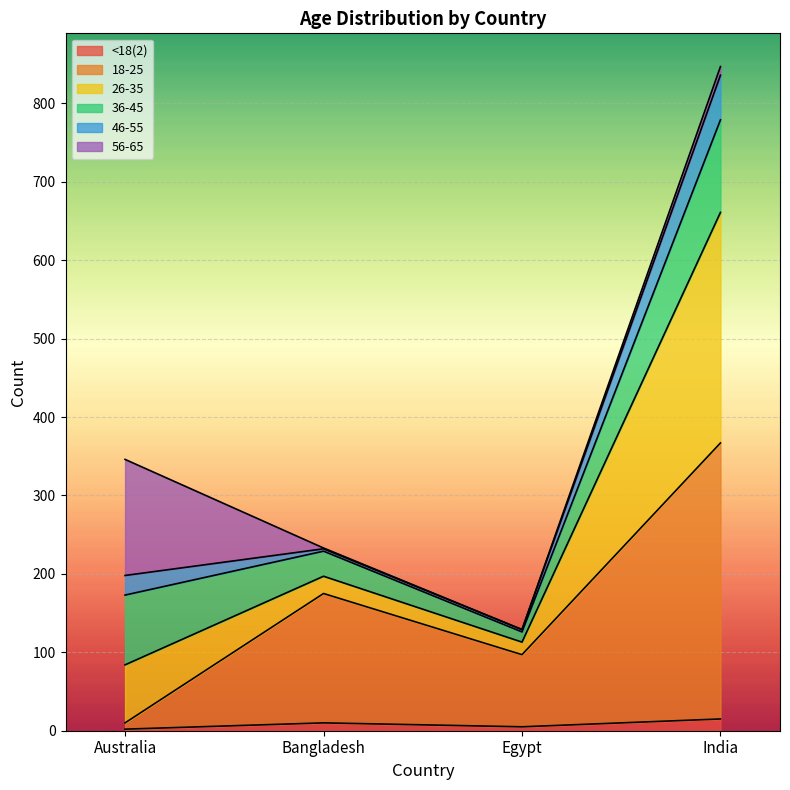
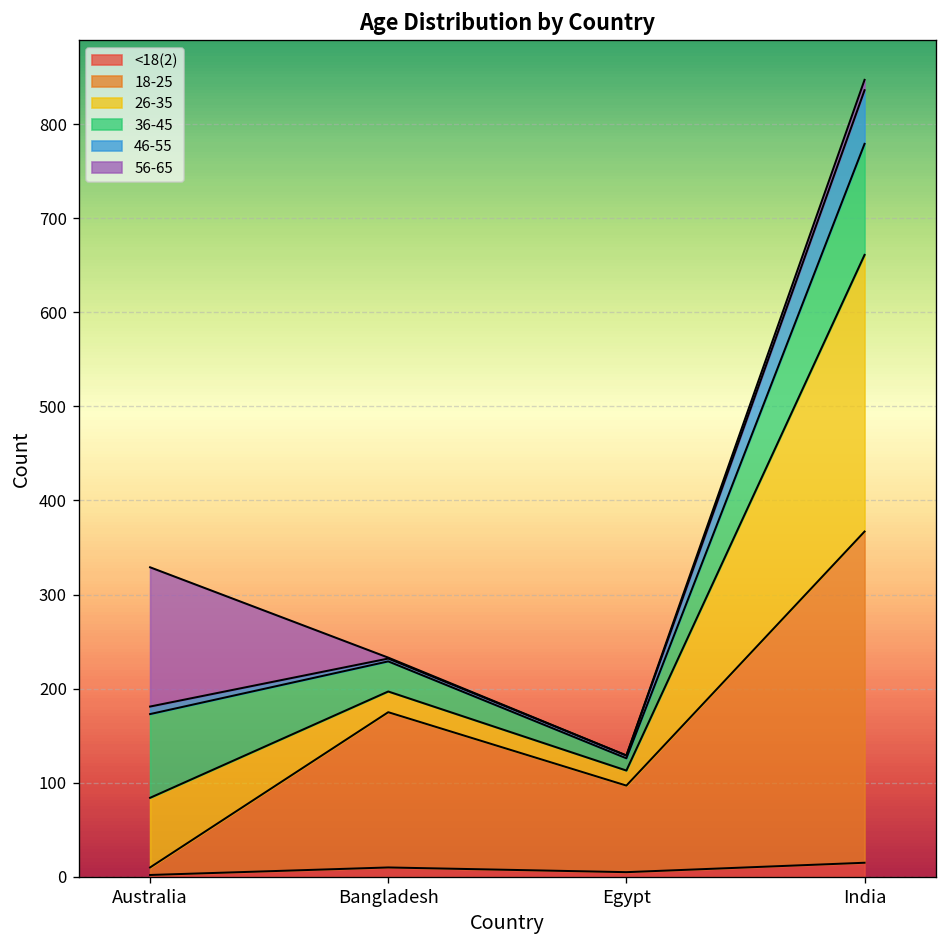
46-55, Australia: 30 -> 10
